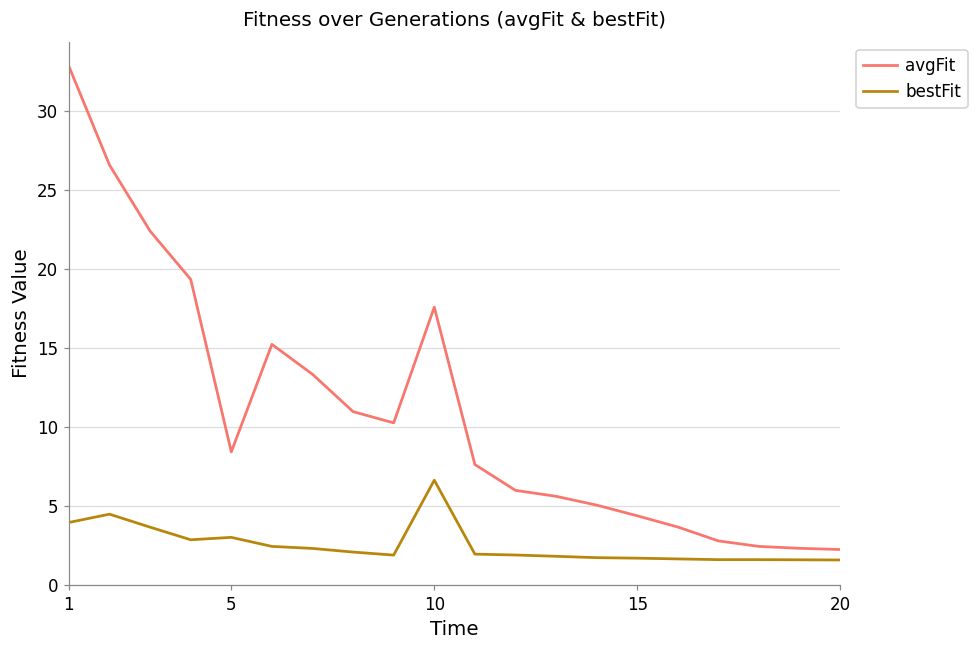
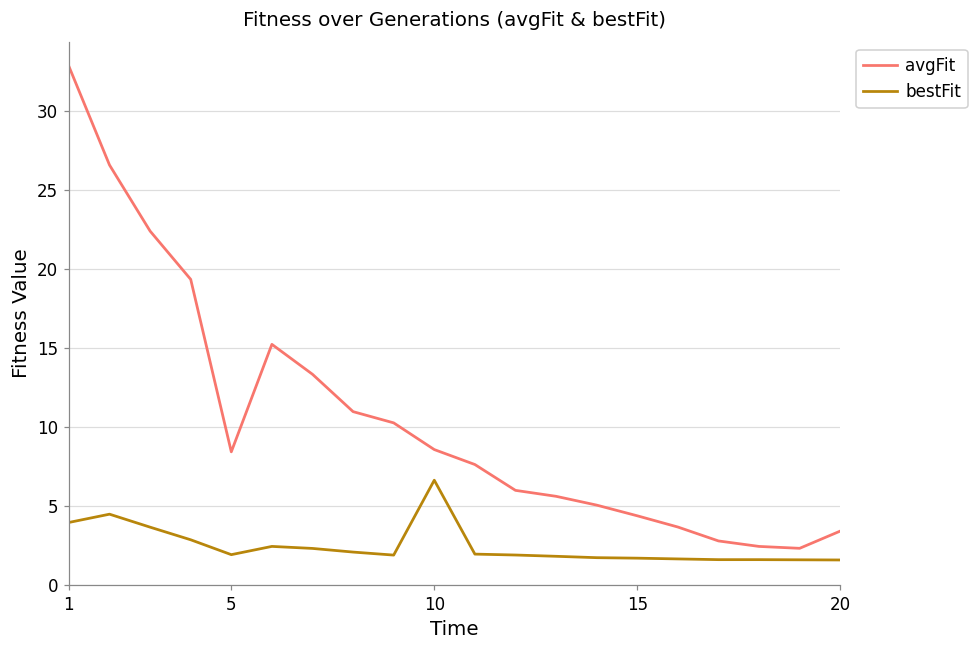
bestFit, 5: 3.0 -> 1.9
avgFit, 10: 17.6 -> 8.6
avgFit, 20: 2.2 -> 3.4
